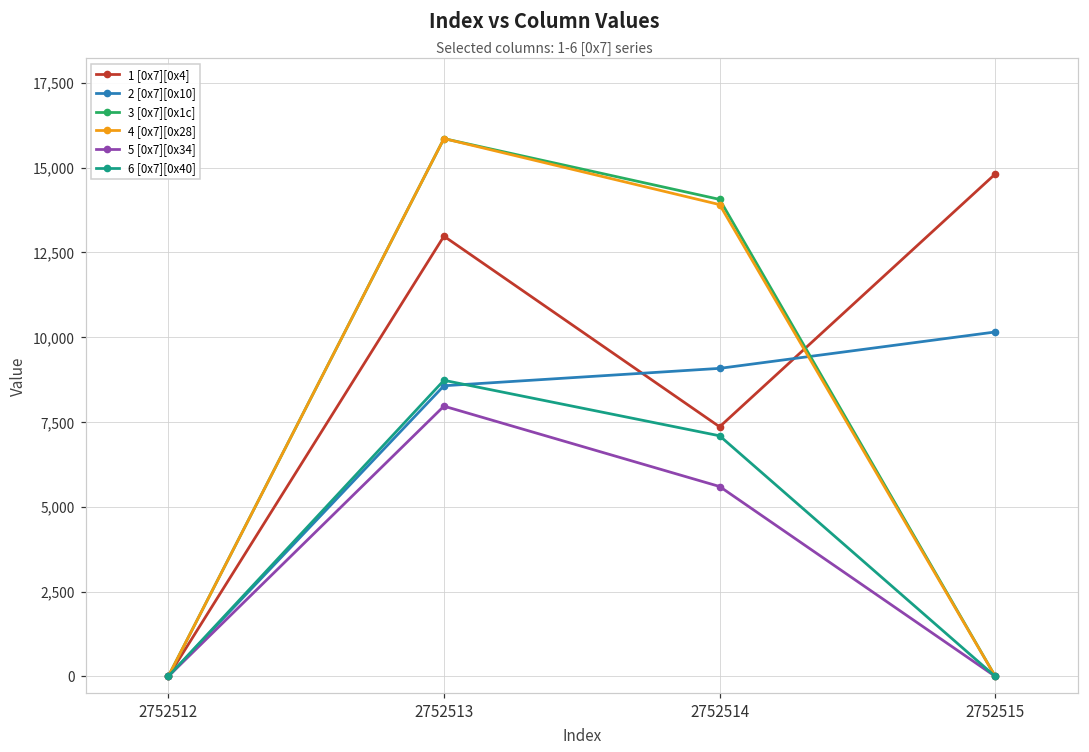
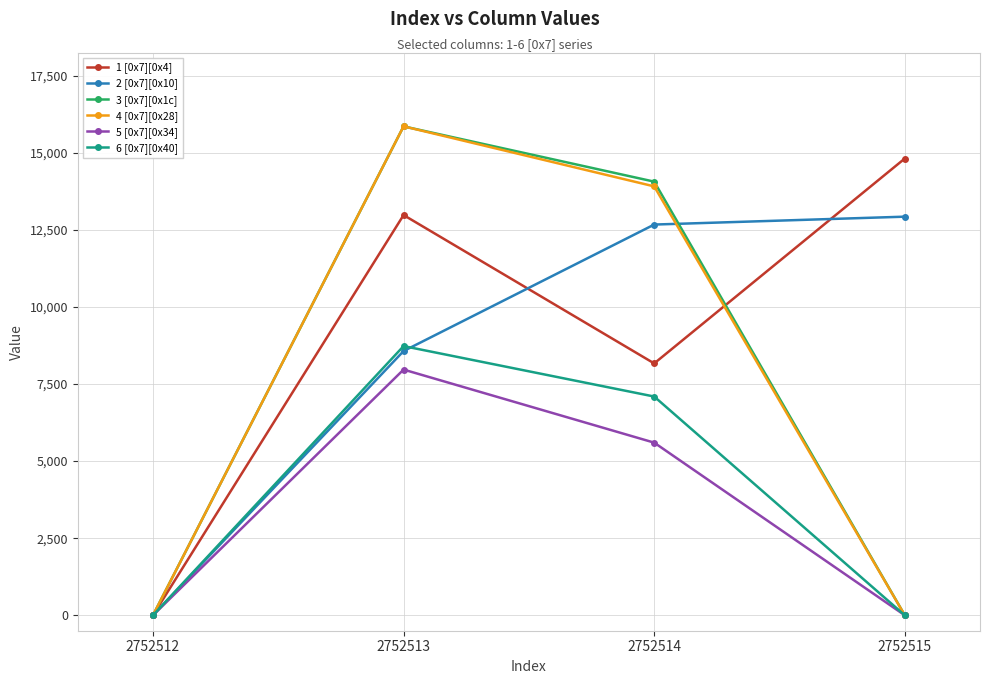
1 [0x7][0x4], 2752514: 7,400 -> 8,200
2 [0x7][0x10], 2752514: 9,100 -> 12,700
2 [0x7][0x10], 2752515: 10,200 -> 12,900
